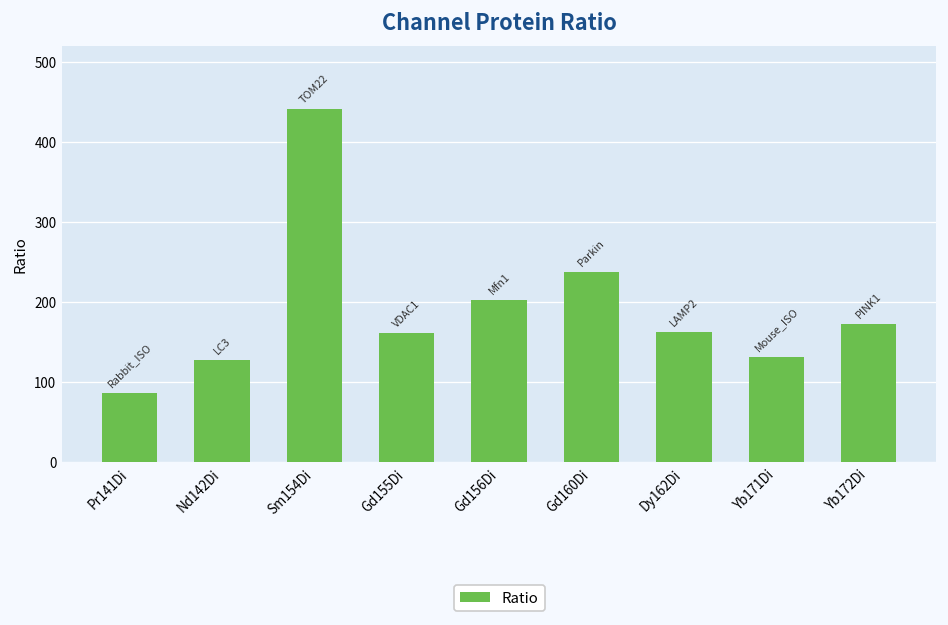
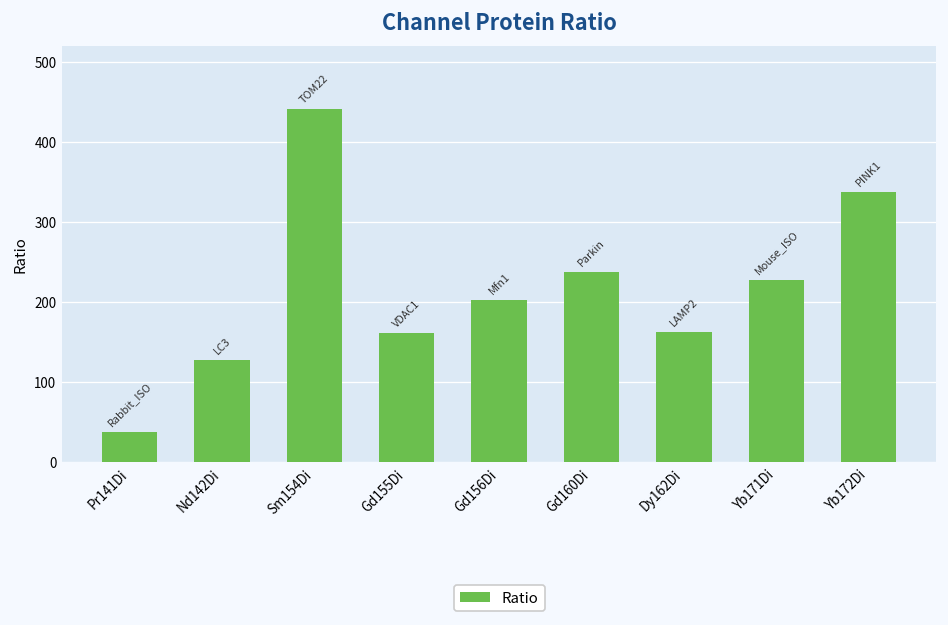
Pr141Di: 90 -> 40
Yb171Di: 130 -> 230
Yb172Di: 170 -> 340
